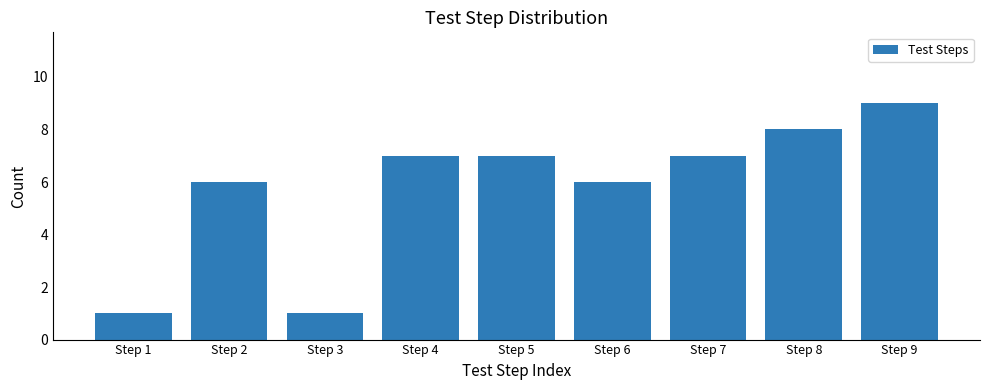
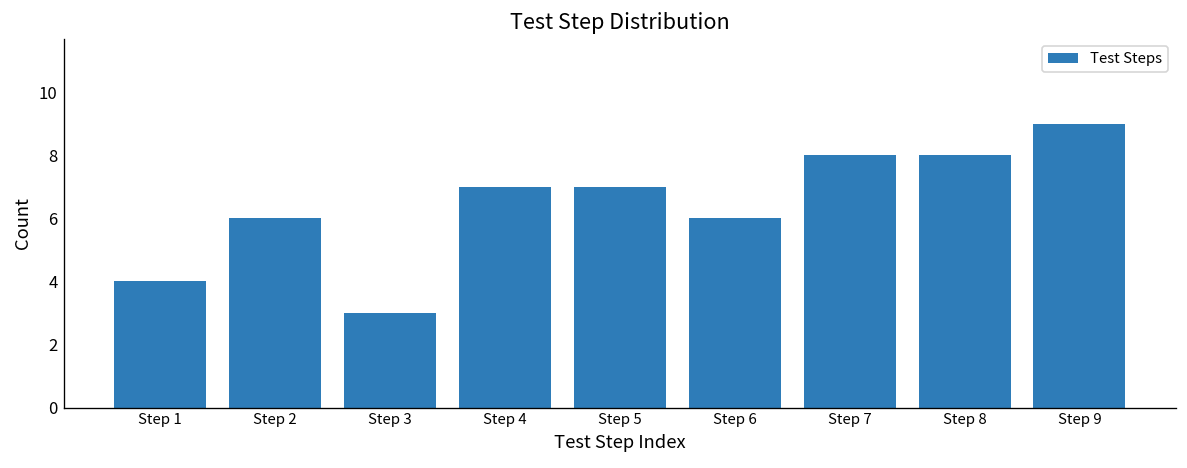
Step 1: 1 -> 4
Step 3: 1 -> 3
Step 7: 7 -> 8
